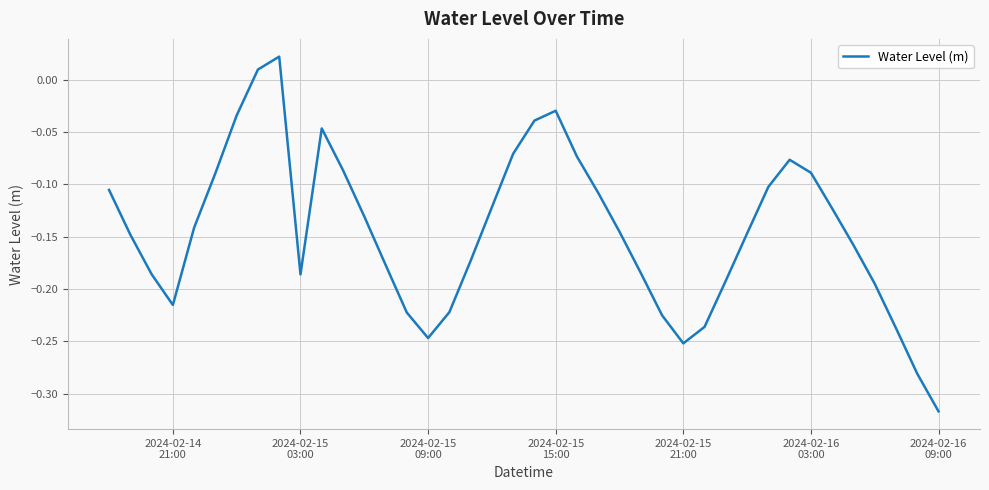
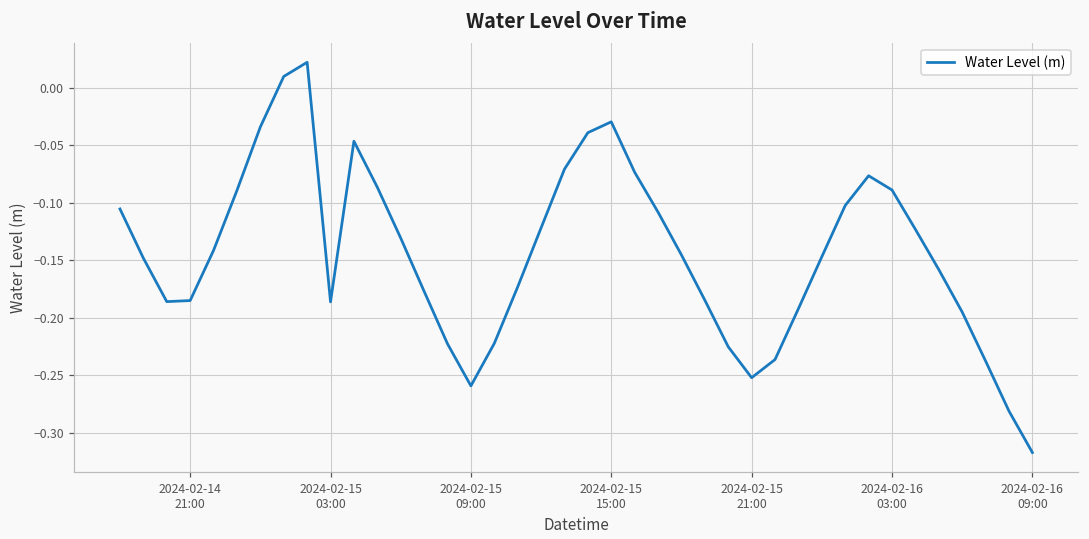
2024-02-14 21:00: -0.215 -> -0.185
2024-02-15 09:00: -0.247 -> -0.259
